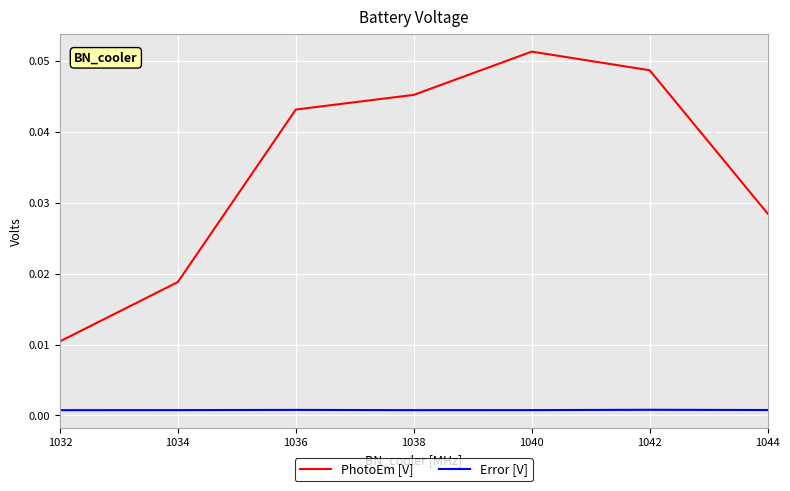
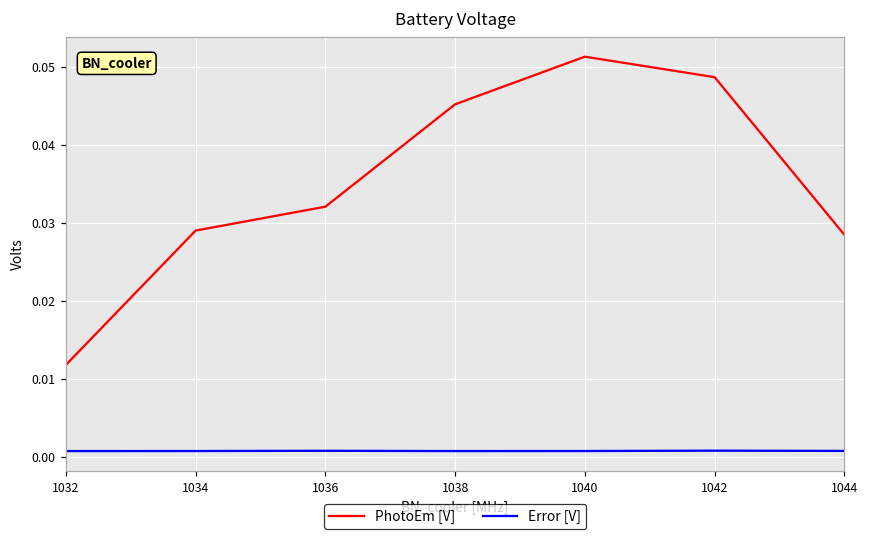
PhotoEm [V], 1032: 0.010 -> 0.012
PhotoEm [V], 1034: 0.019 -> 0.029
PhotoEm [V], 1036: 0.043 -> 0.032
